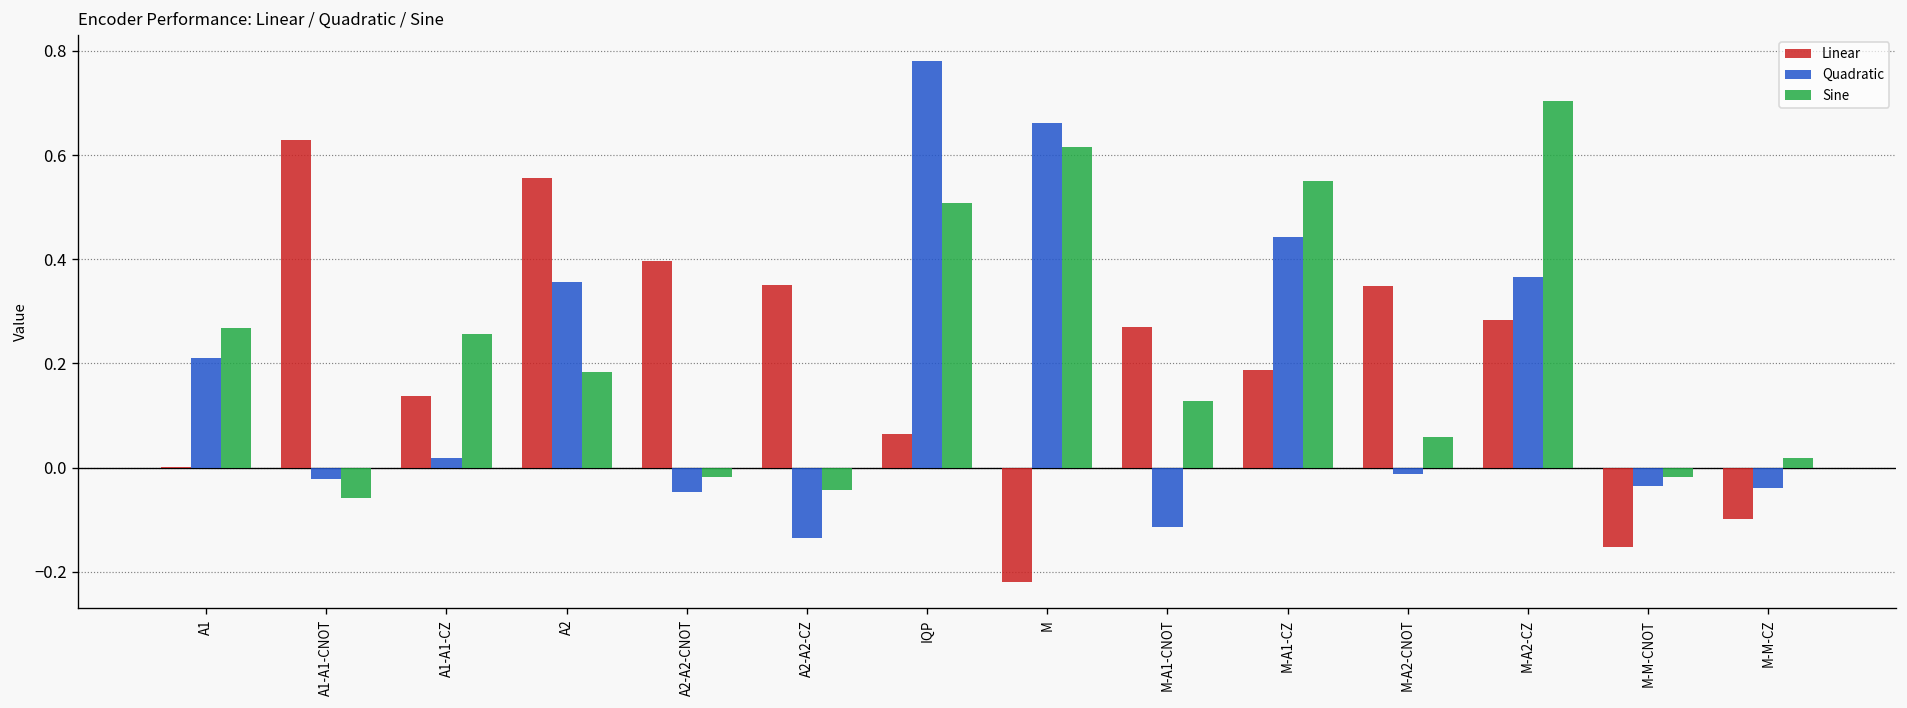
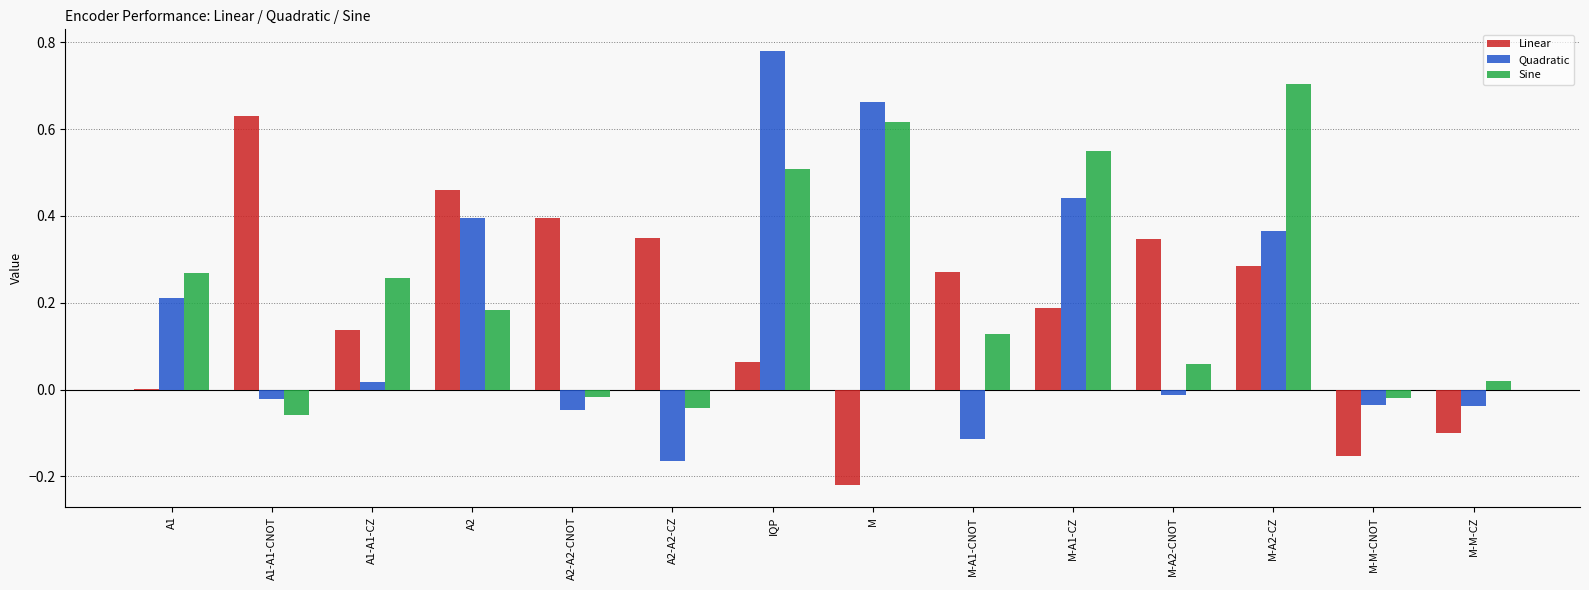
Linear, A2: 0.56 -> 0.46
Quadratic, A2: 0.36 -> 0.40
Quadratic, A2-A2-CZ: -0.14 -> -0.16
